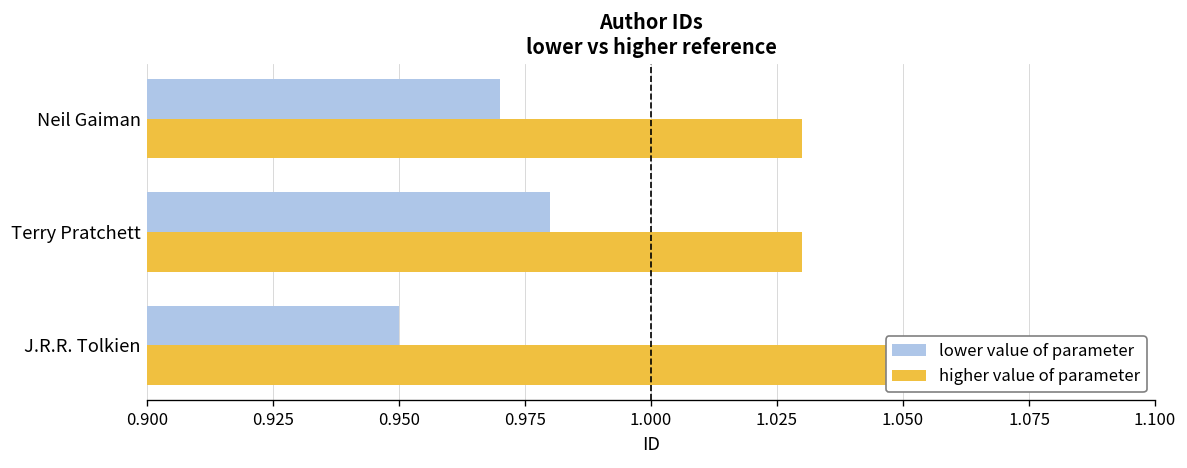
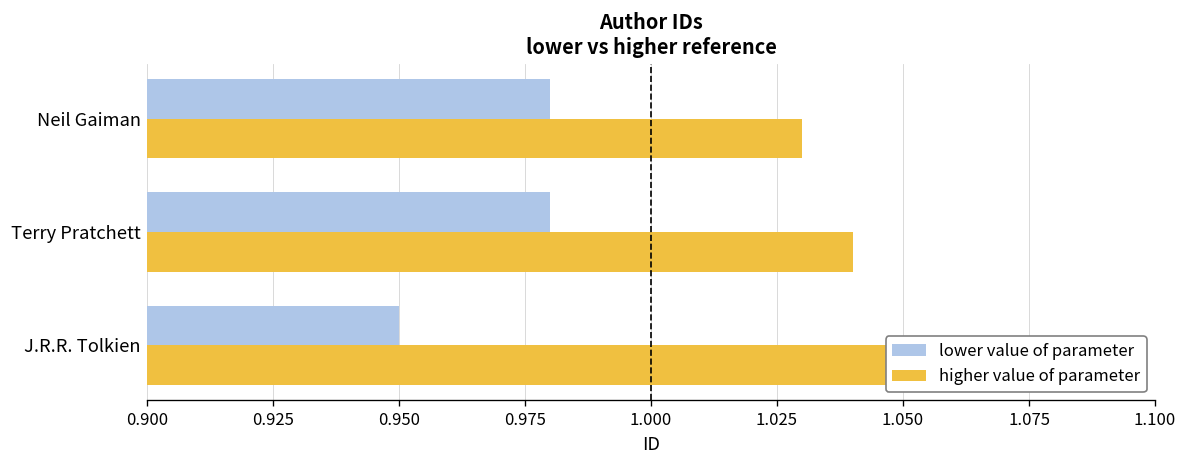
lower value of parameter, Neil Gaiman: 0.97 -> 0.98
higher value of parameter, Terry Pratchett: 1.03 -> 1.04
